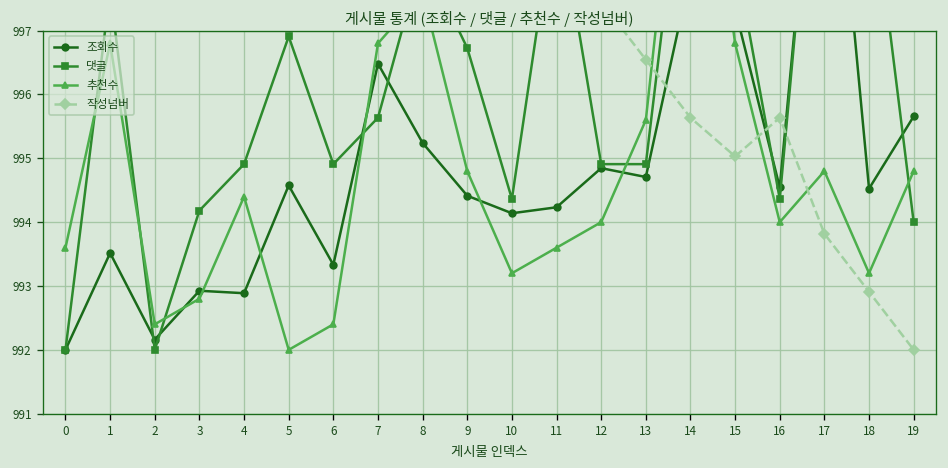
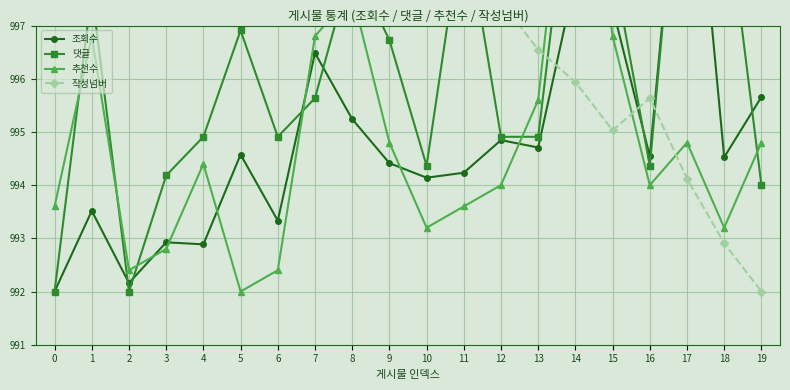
작성넘버, 14: 995.6 -> 995.9
작성넘버, 17: 993.8 -> 994.1
